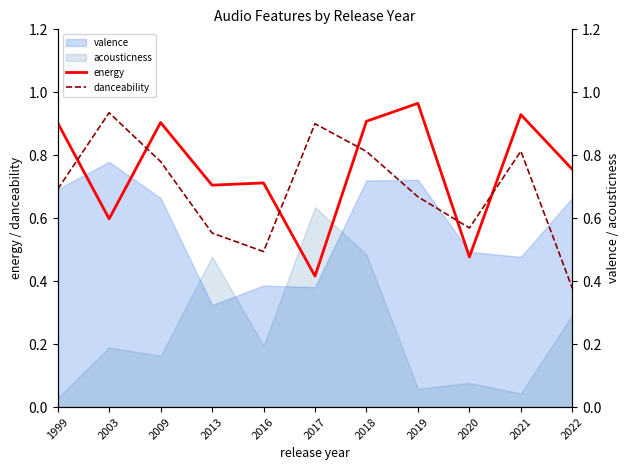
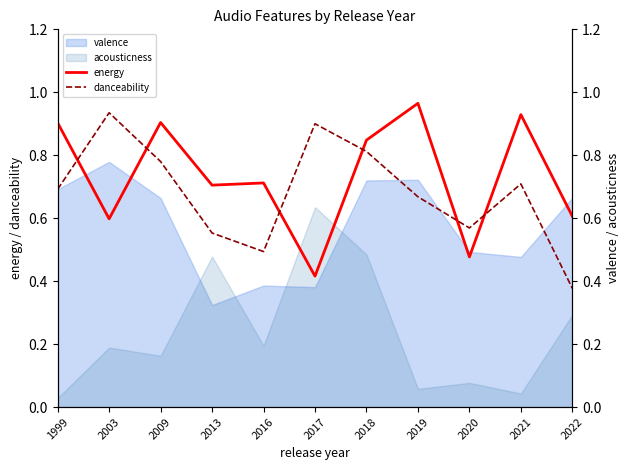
energy, 2018: 0.91 -> 0.85
danceability, 2021: 0.81 -> 0.71
energy, 2022: 0.76 -> 0.61
